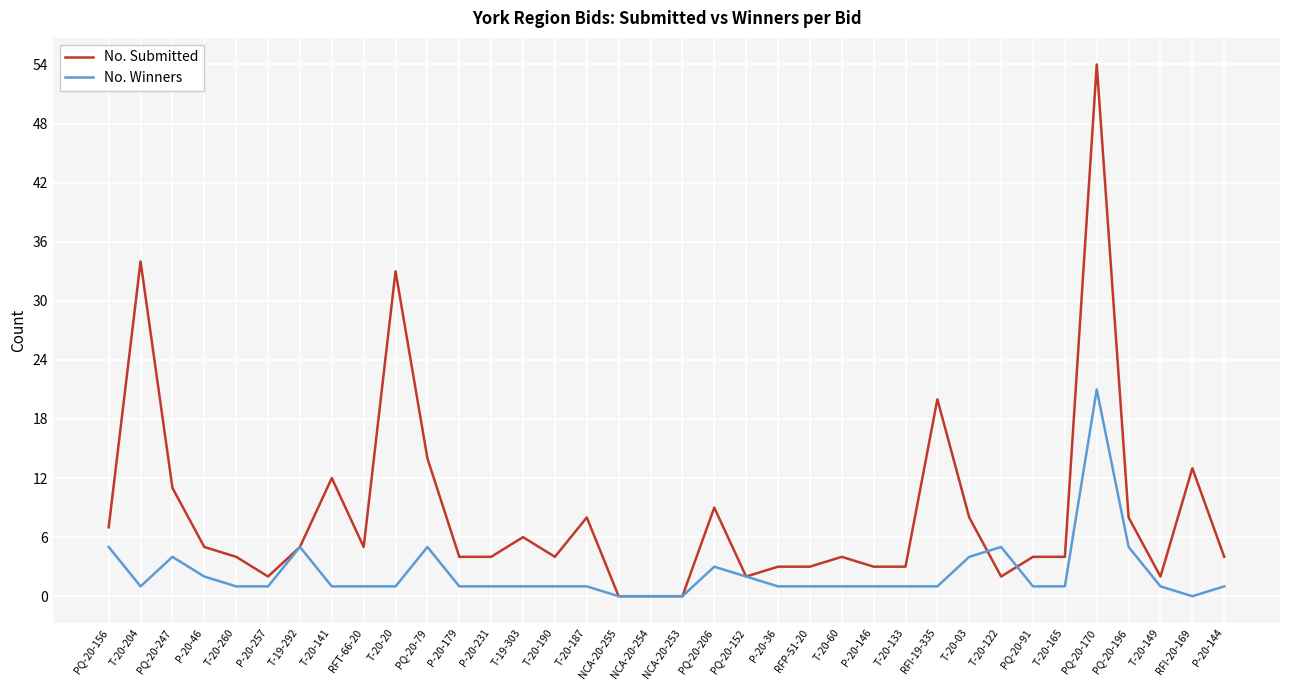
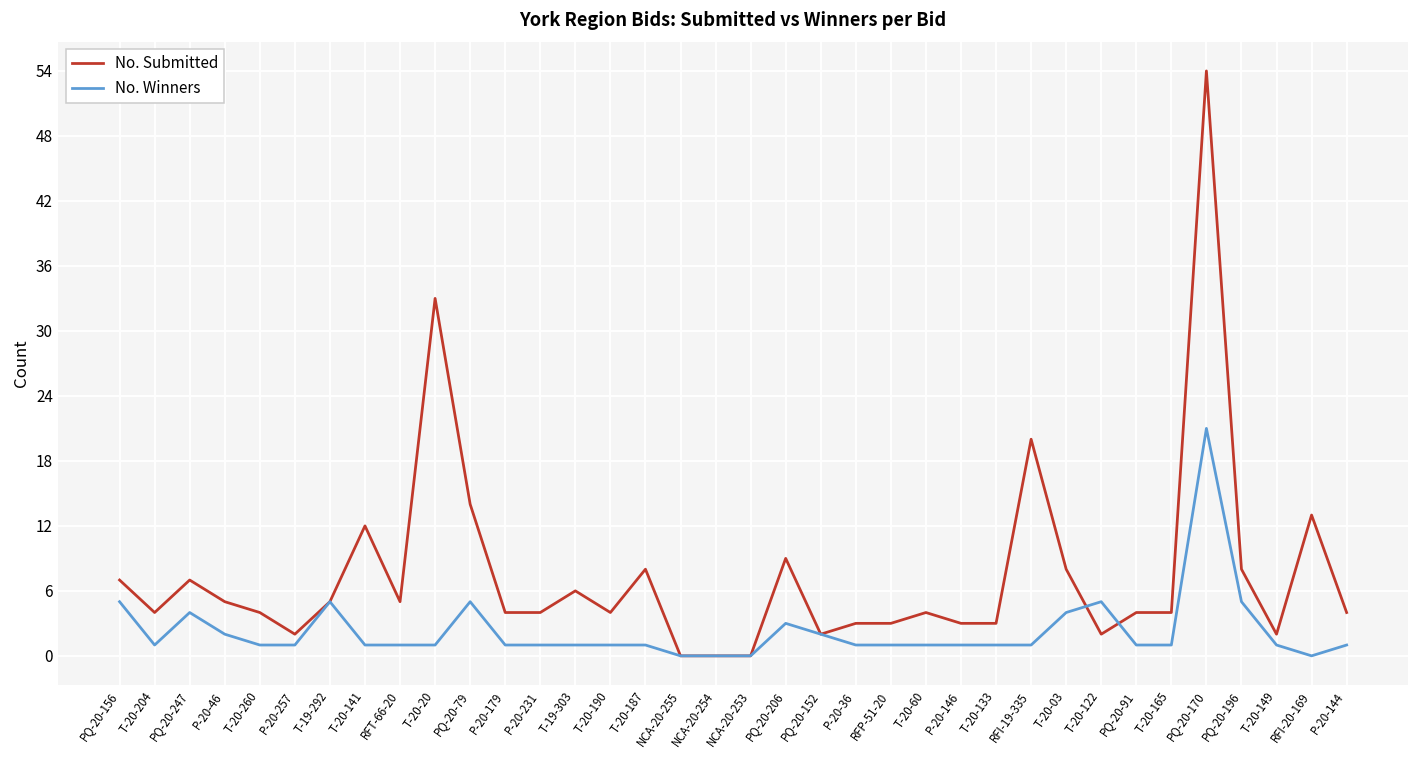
No. Submitted, T-20-204: 34 -> 4
No. Submitted, PQ-20-247: 11 -> 7
